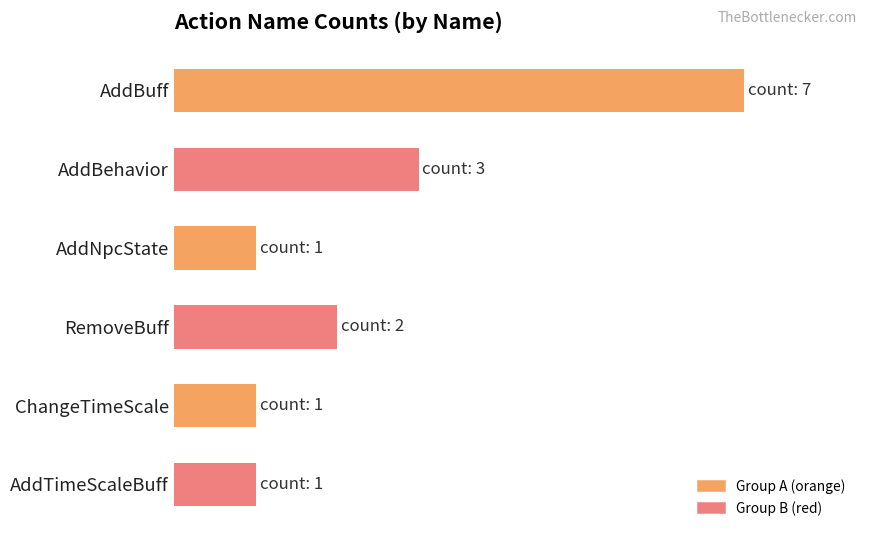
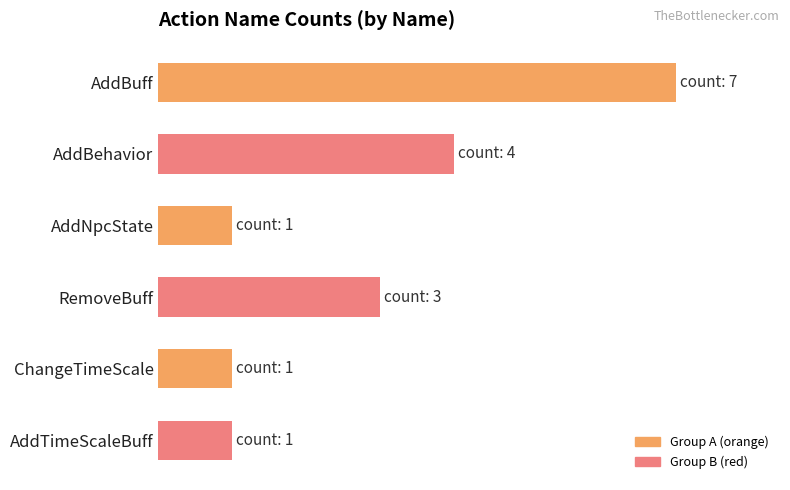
AddBehavior: 3 -> 4
RemoveBuff: 2 -> 3
